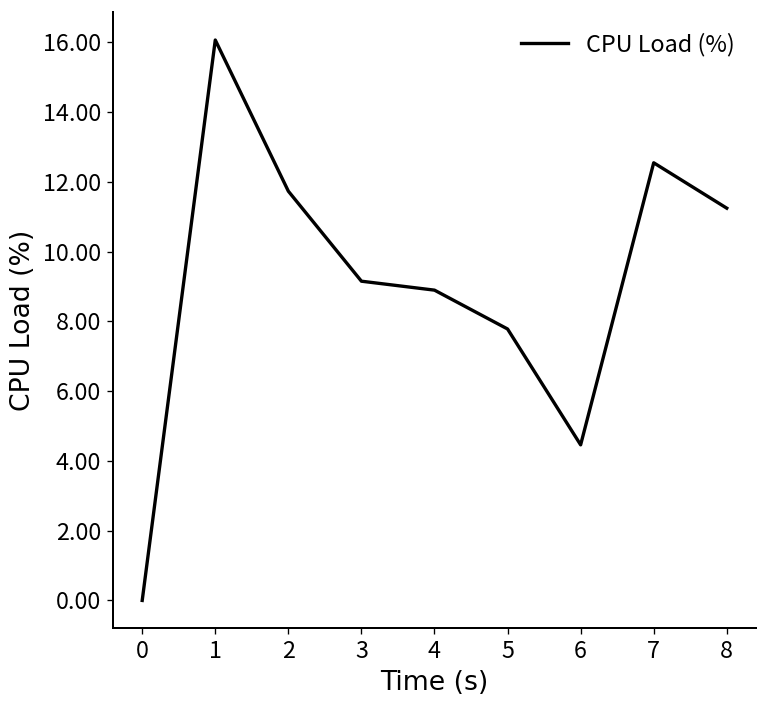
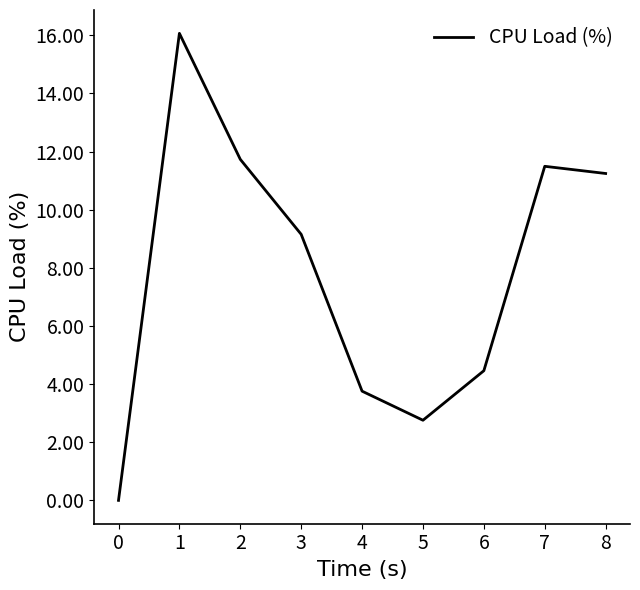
4: 8.9 -> 3.8
5: 7.8 -> 2.8
7: 12.5 -> 11.5
